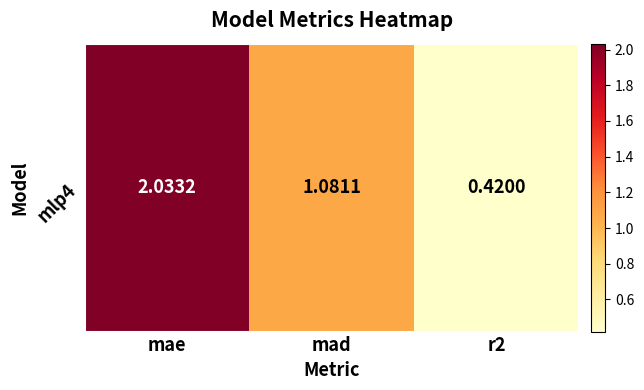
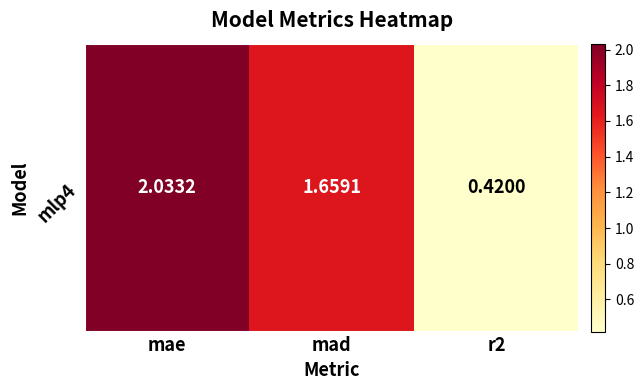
mlp4, mad: 1.0811 -> 1.6591
